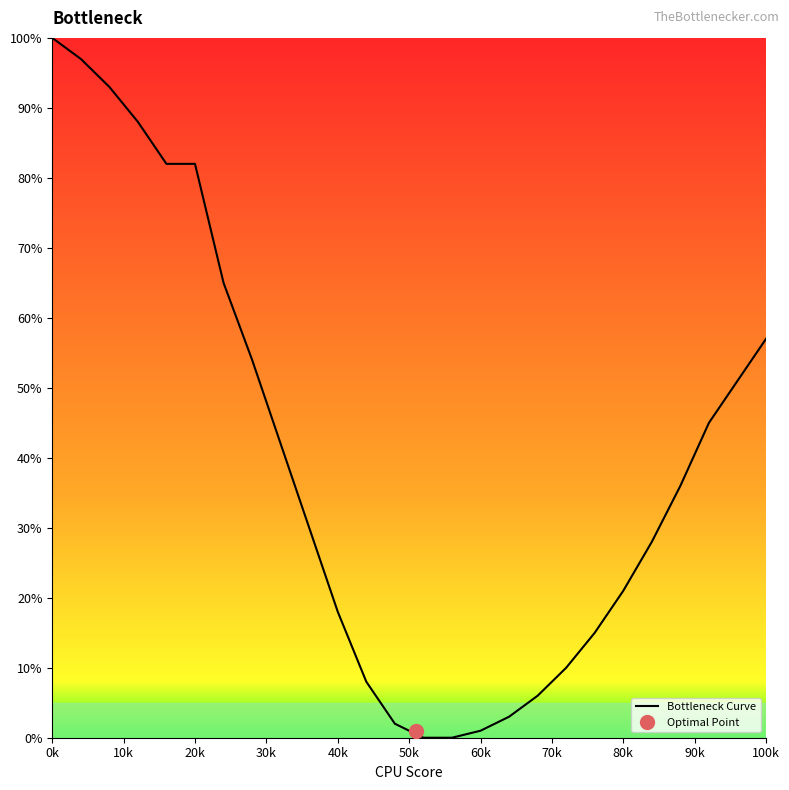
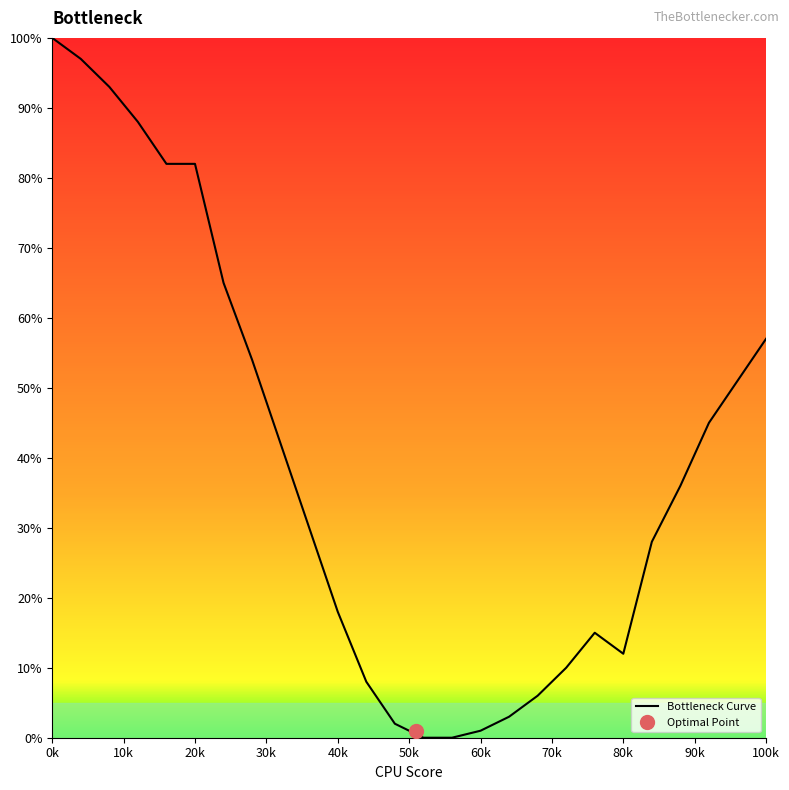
Bottleneck Curve, 80k: 21% -> 12%
